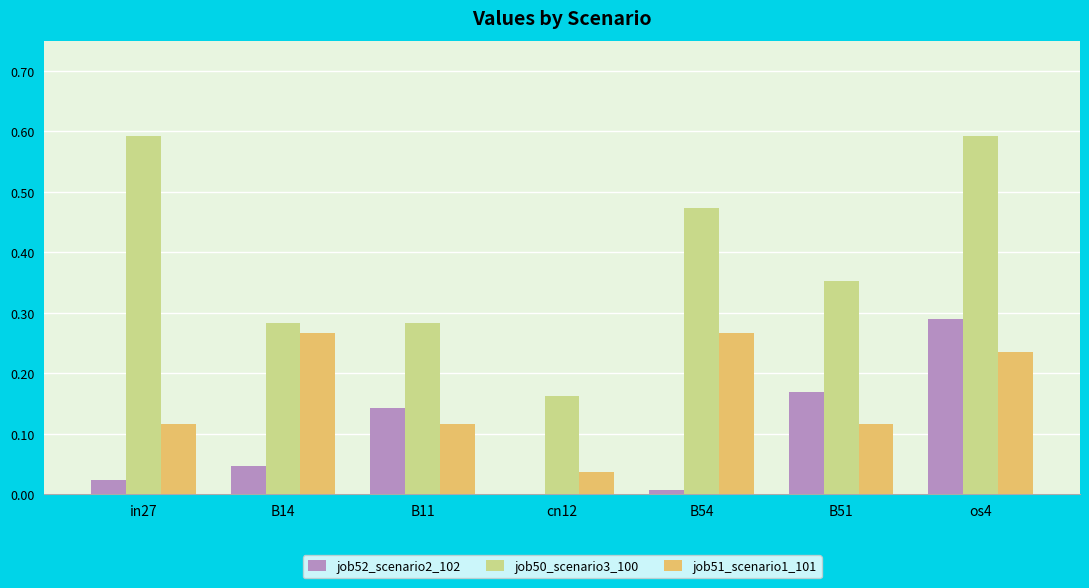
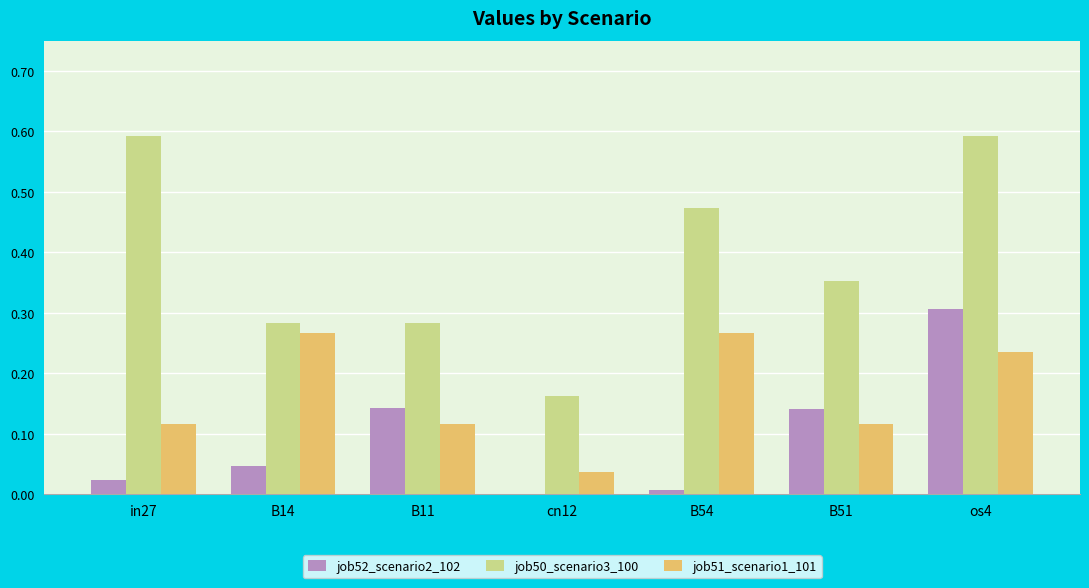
job52_scenario2_102, B51: 0.17 -> 0.14
job52_scenario2_102, os4: 0.29 -> 0.31
